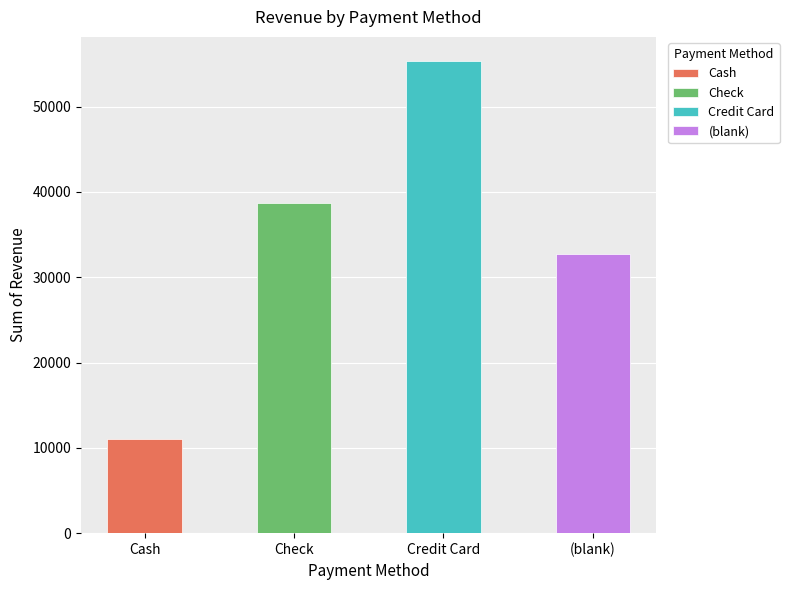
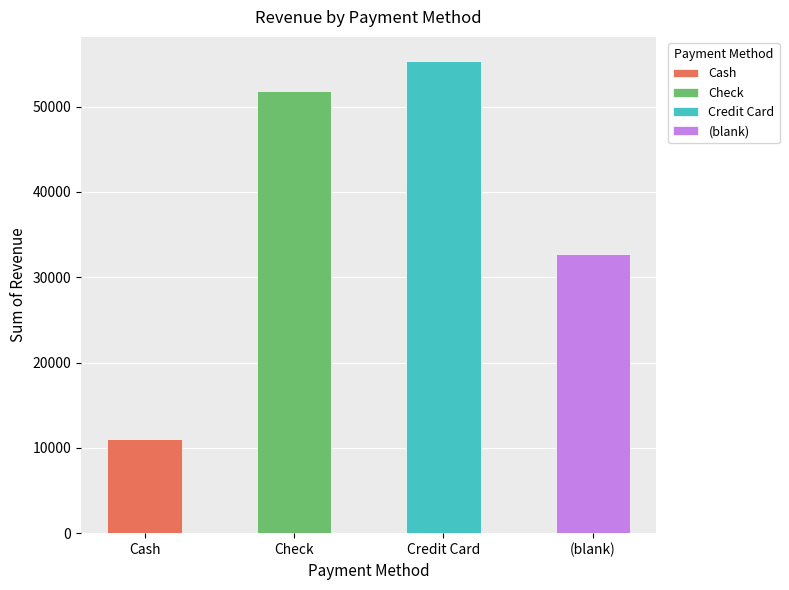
Check: 39000 -> 52000
